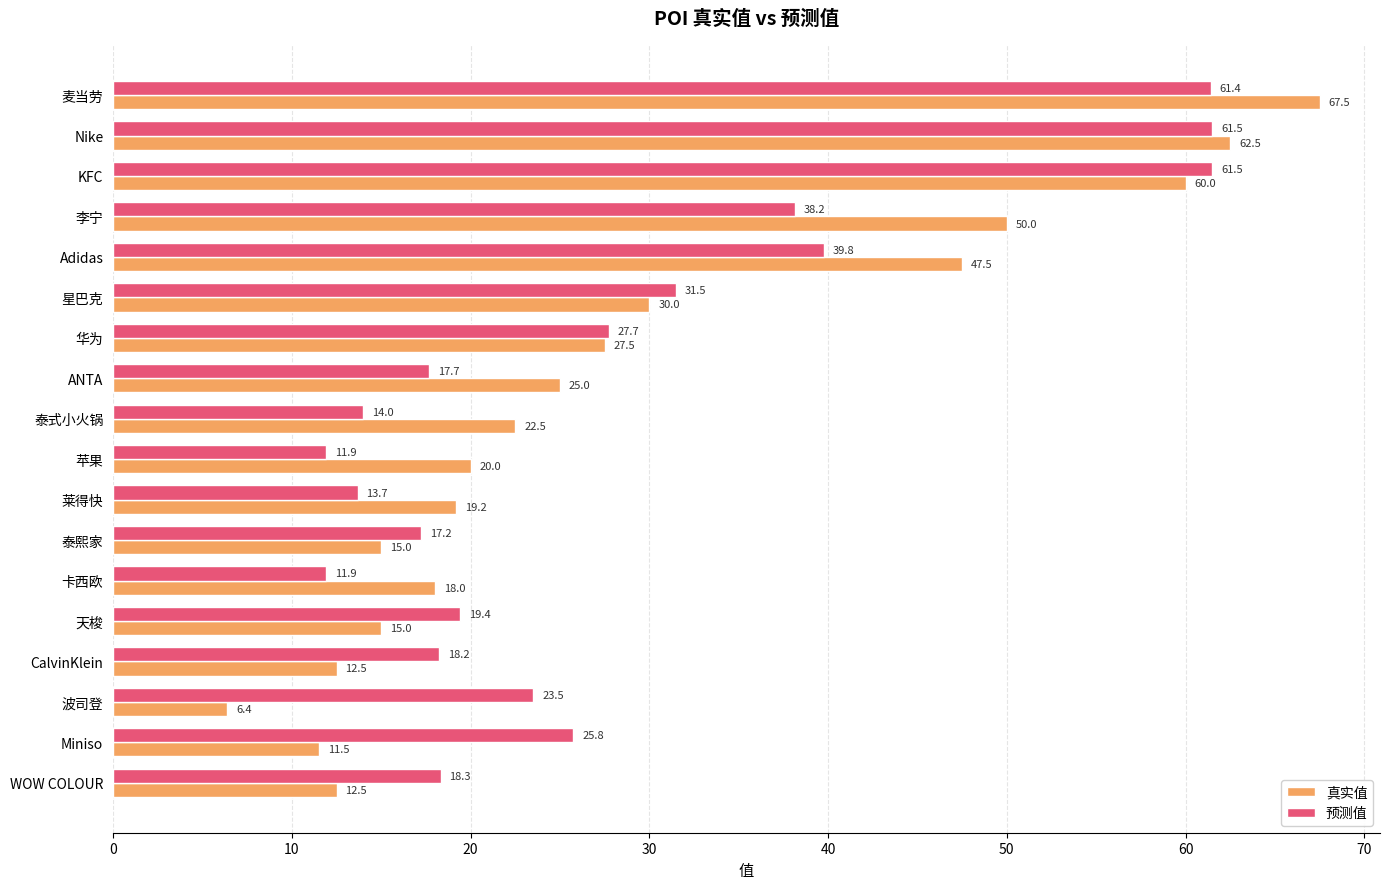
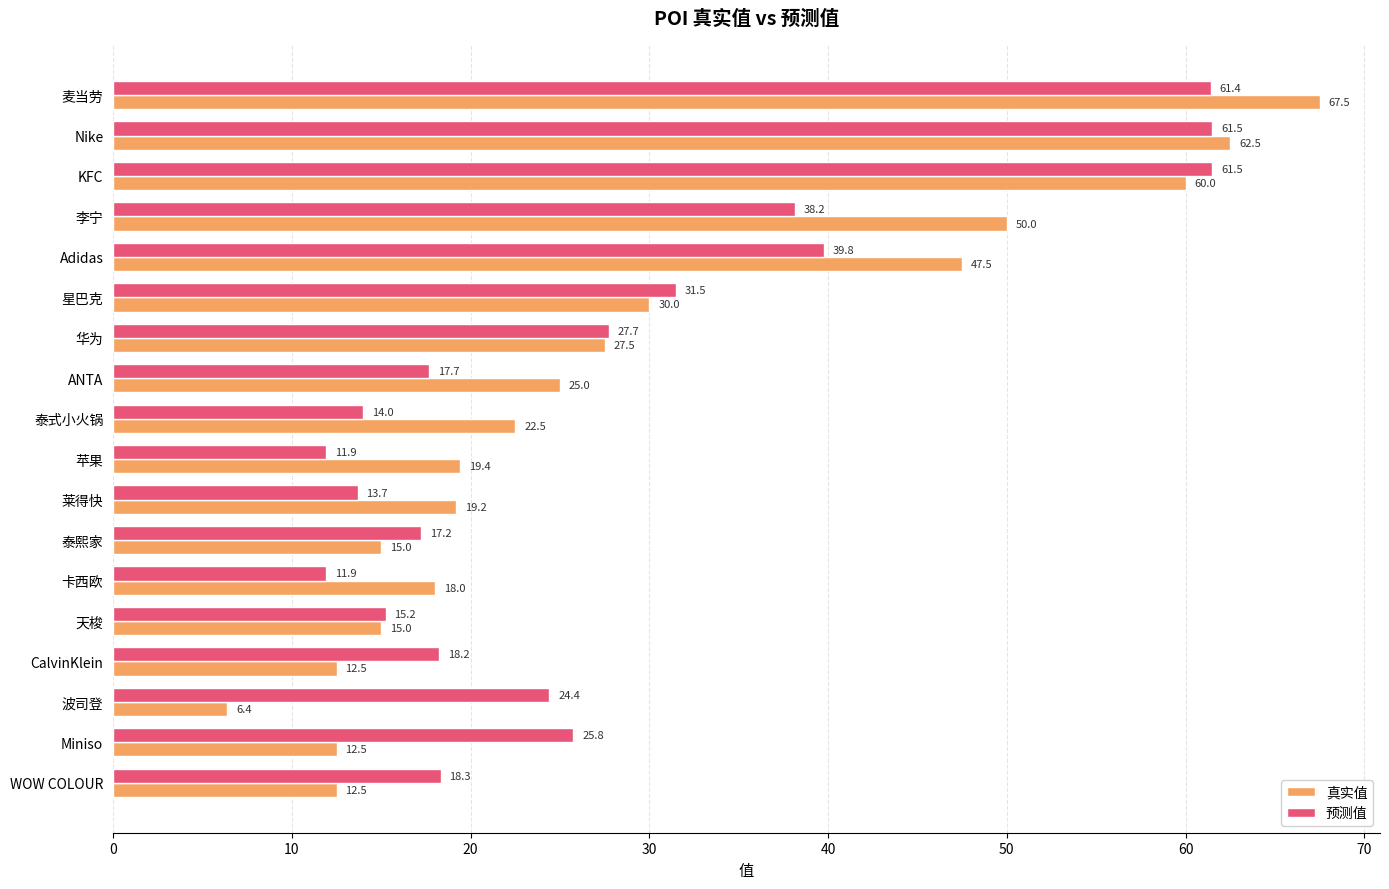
真实值, 苹果: 20.0 -> 19.4
预测值, 天梭: 19.4 -> 15.2
预测值, 波司登: 23.5 -> 24.4
真实值, Miniso: 11.5 -> 12.5
